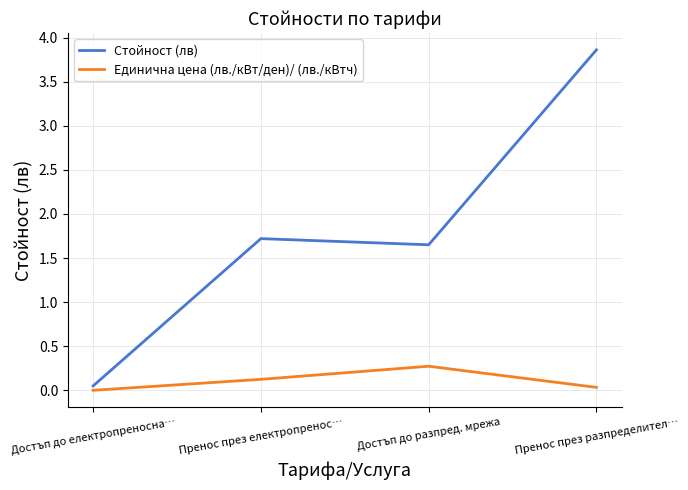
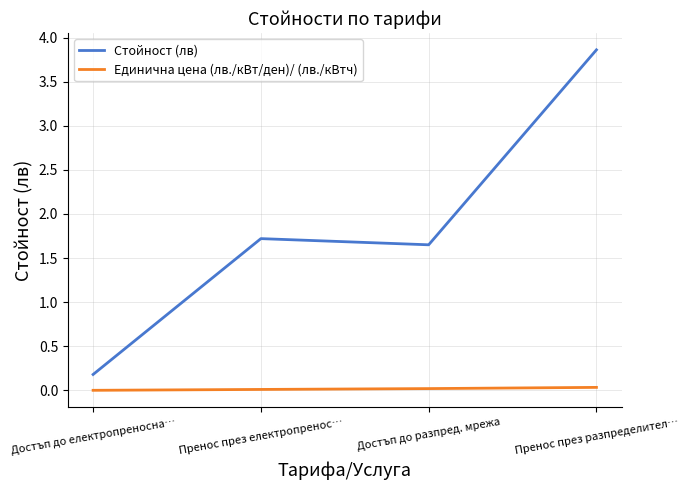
Стойност (лв), Достъп до електропреносна…: 0.1 -> 0.2
Единична цена (лв./кВт/ден)/ (лв./кВтч), Пренос през електропренос…: 0.1 -> 0.0
Единична цена (лв./кВт/ден)/ (лв./кВтч), Достъп до разпред. мрежа: 0.3 -> 0.0
